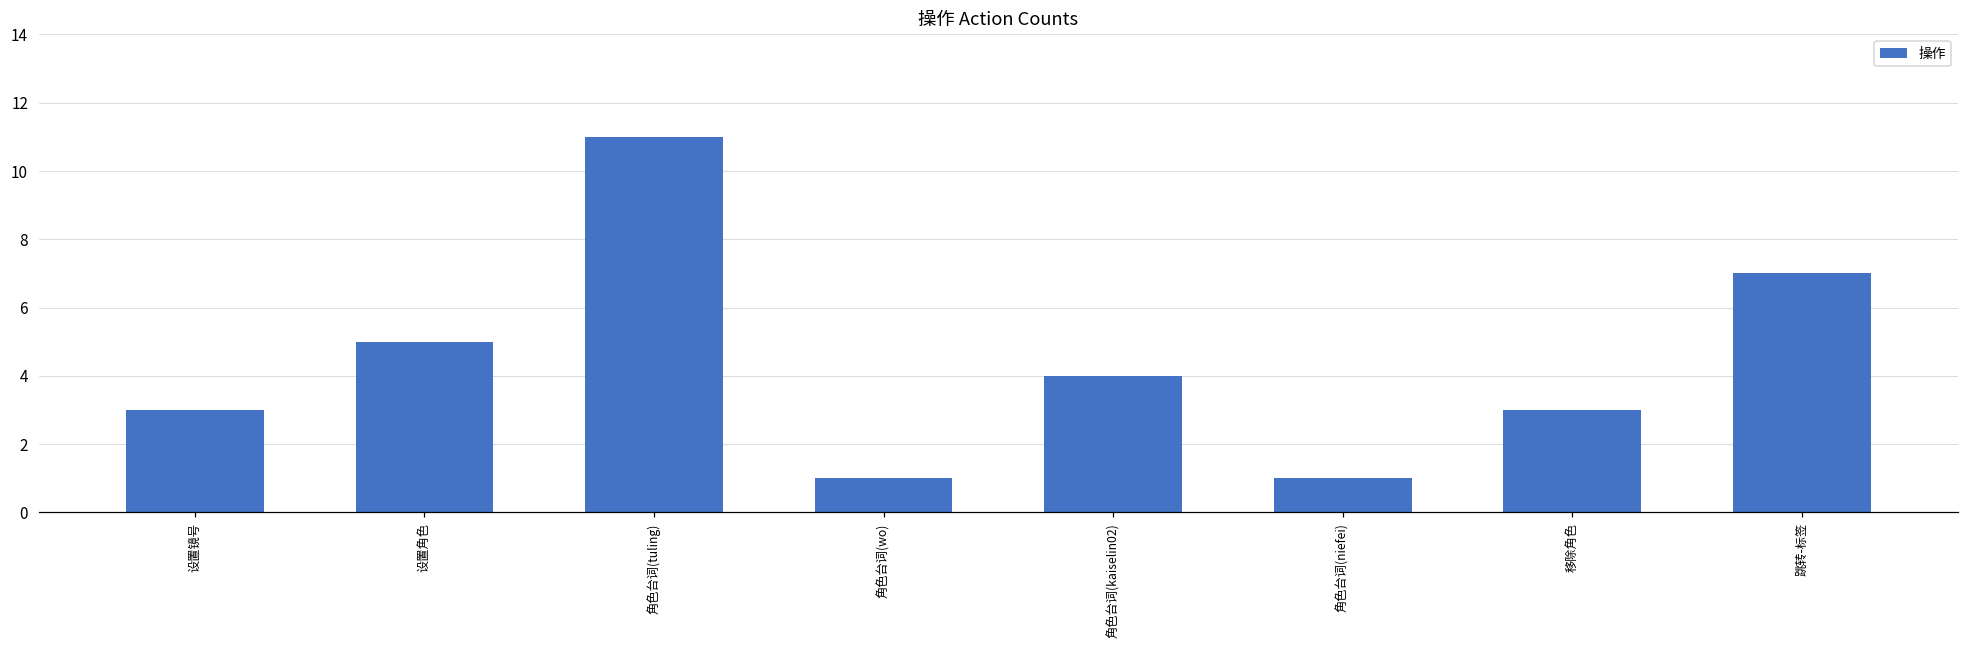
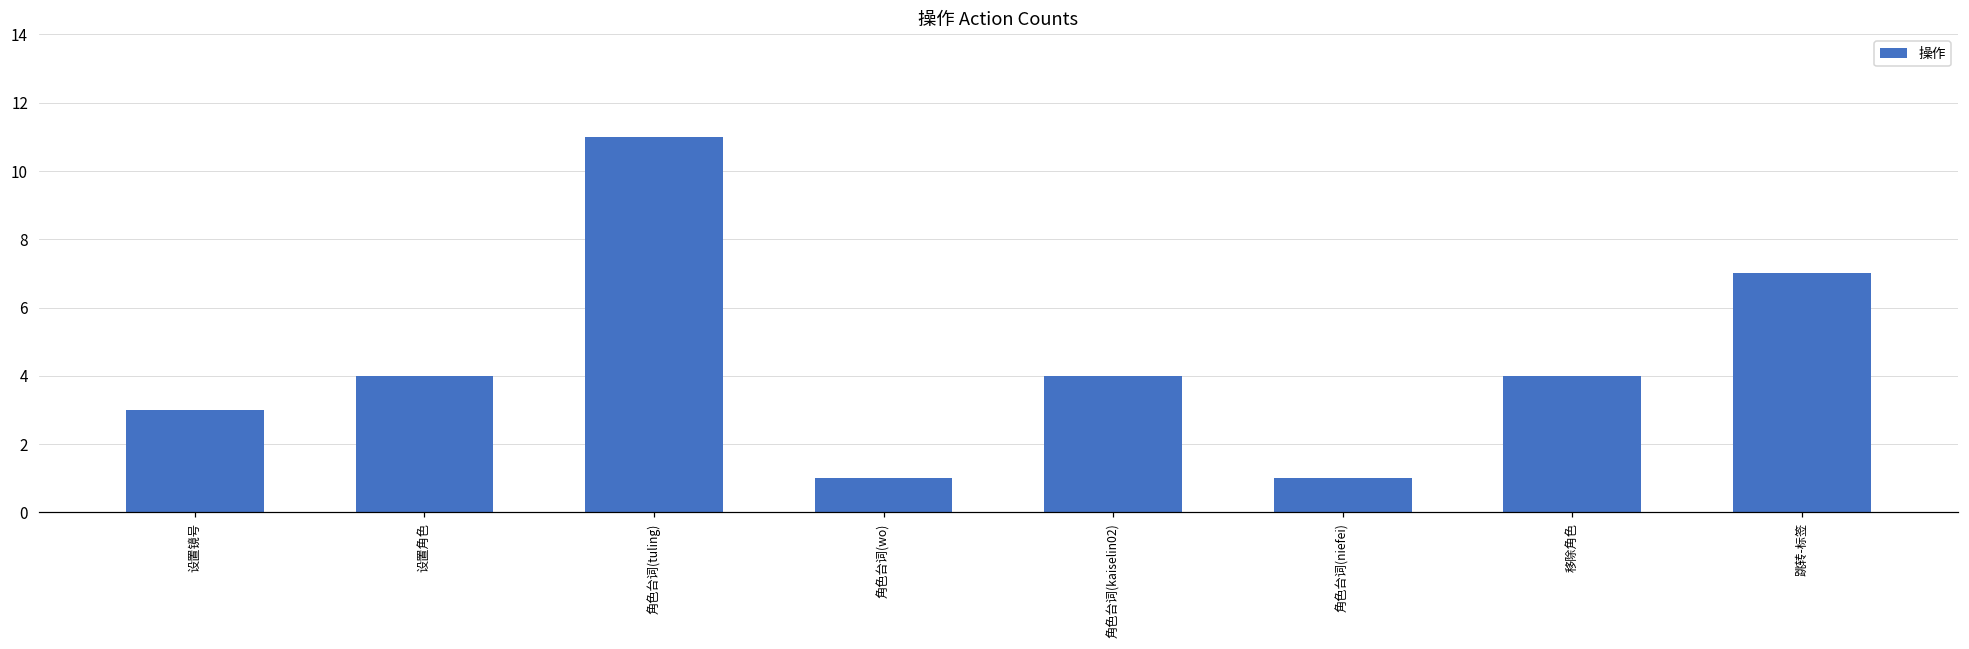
设置角色: 5 -> 4
移除角色: 3 -> 4
